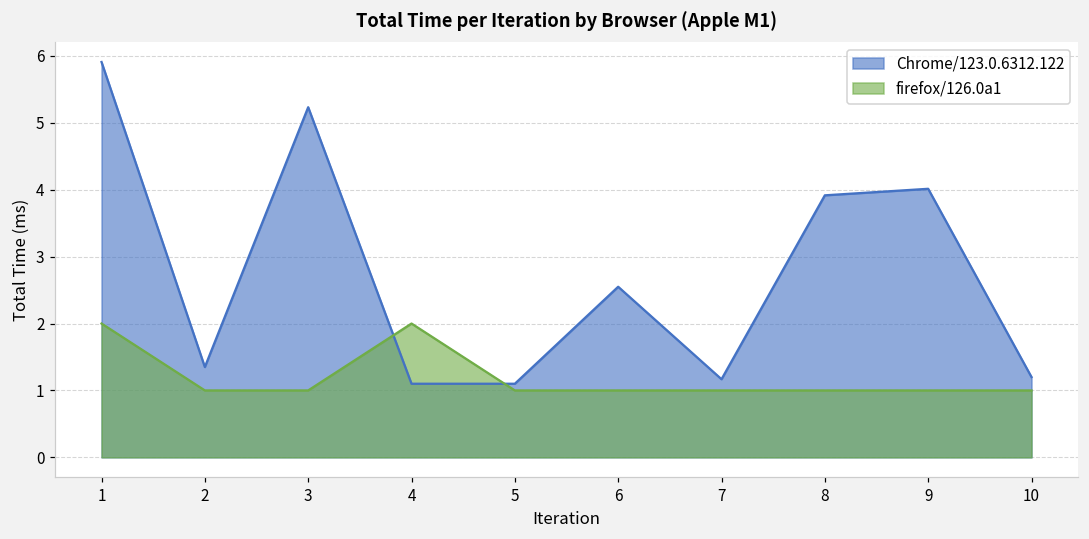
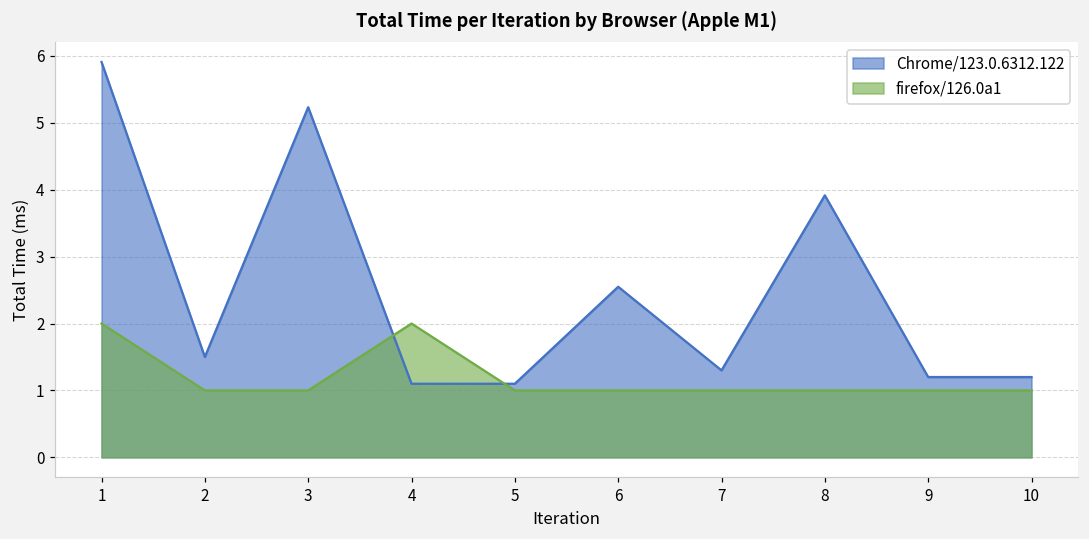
Chrome/123.0.6312.122, 2: 1.3 -> 1.5
Chrome/123.0.6312.122, 7: 1.2 -> 1.3
Chrome/123.0.6312.122, 9: 4.0 -> 1.2
